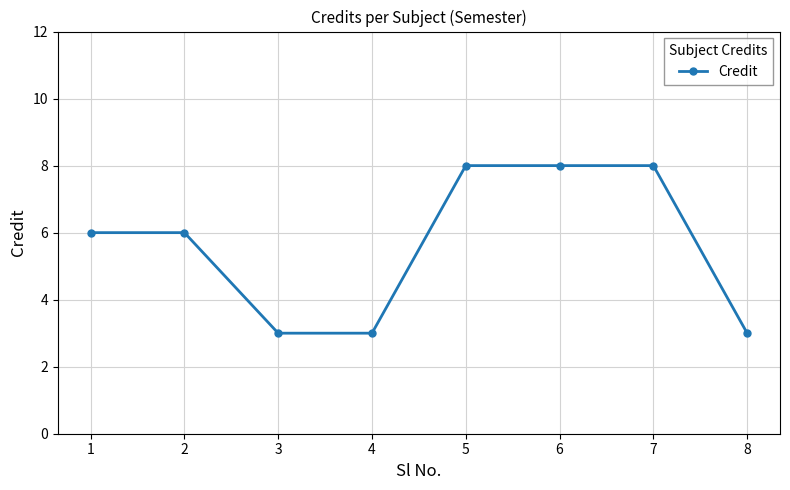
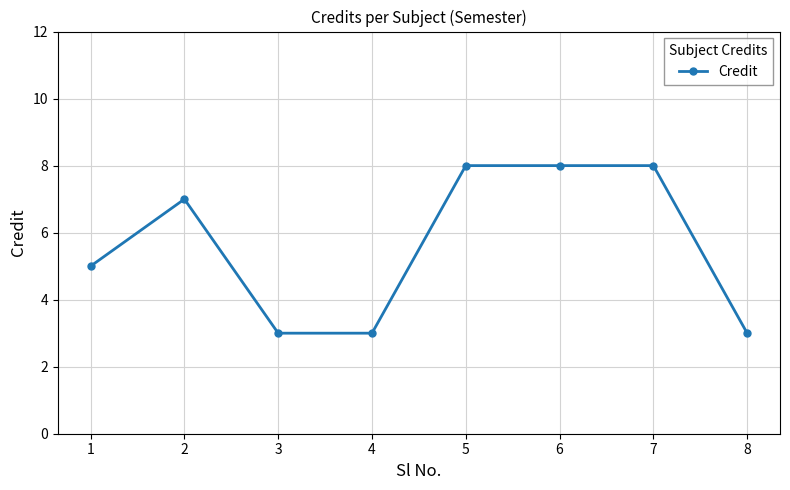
1: 6 -> 5
2: 6 -> 7
